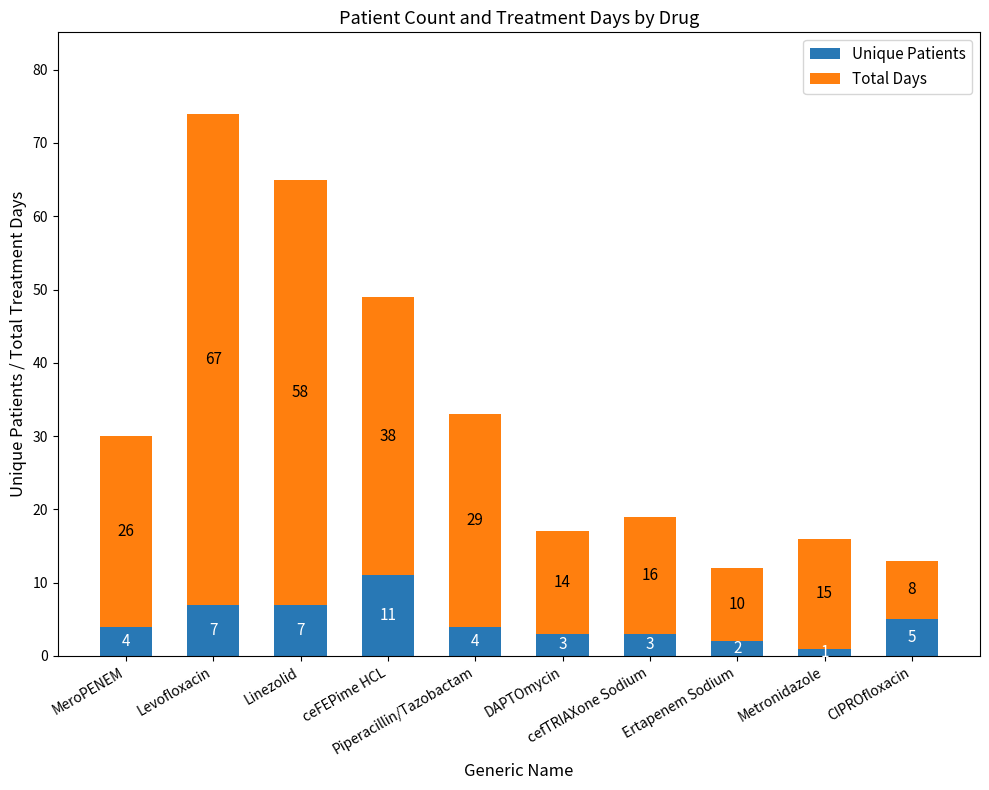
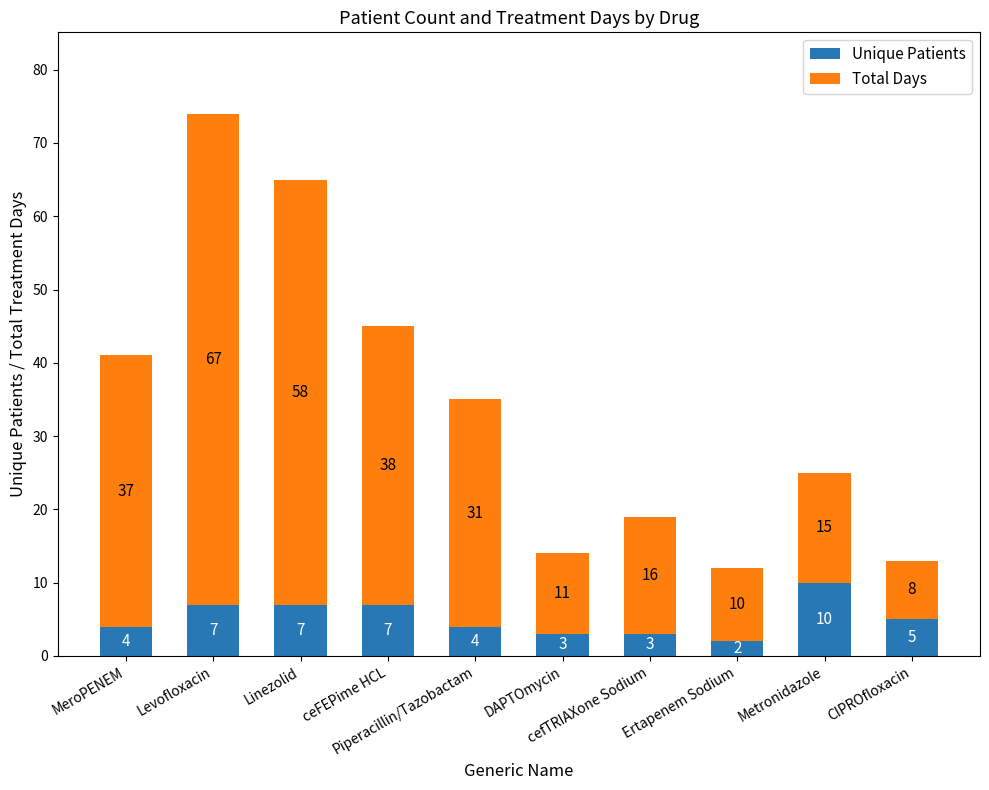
Total Days, MeroPENEM: 26 -> 37
Unique Patients, ceFEPime HCL: 11 -> 7
Total Days, Piperacillin/Tazobactam: 29 -> 31
Total Days, DAPTOmycin: 14 -> 11
Unique Patients, Metronidazole: 1 -> 10
